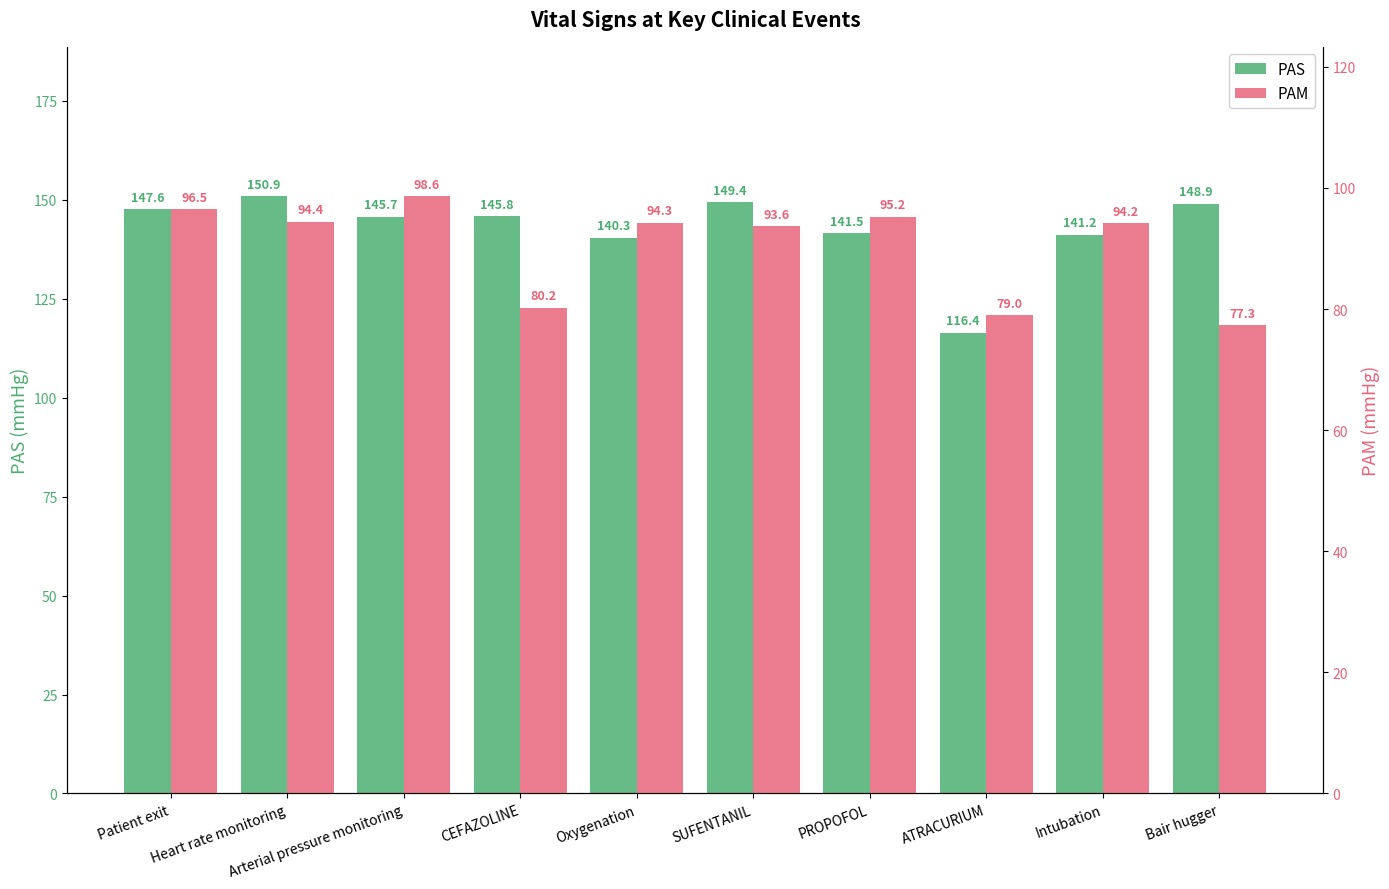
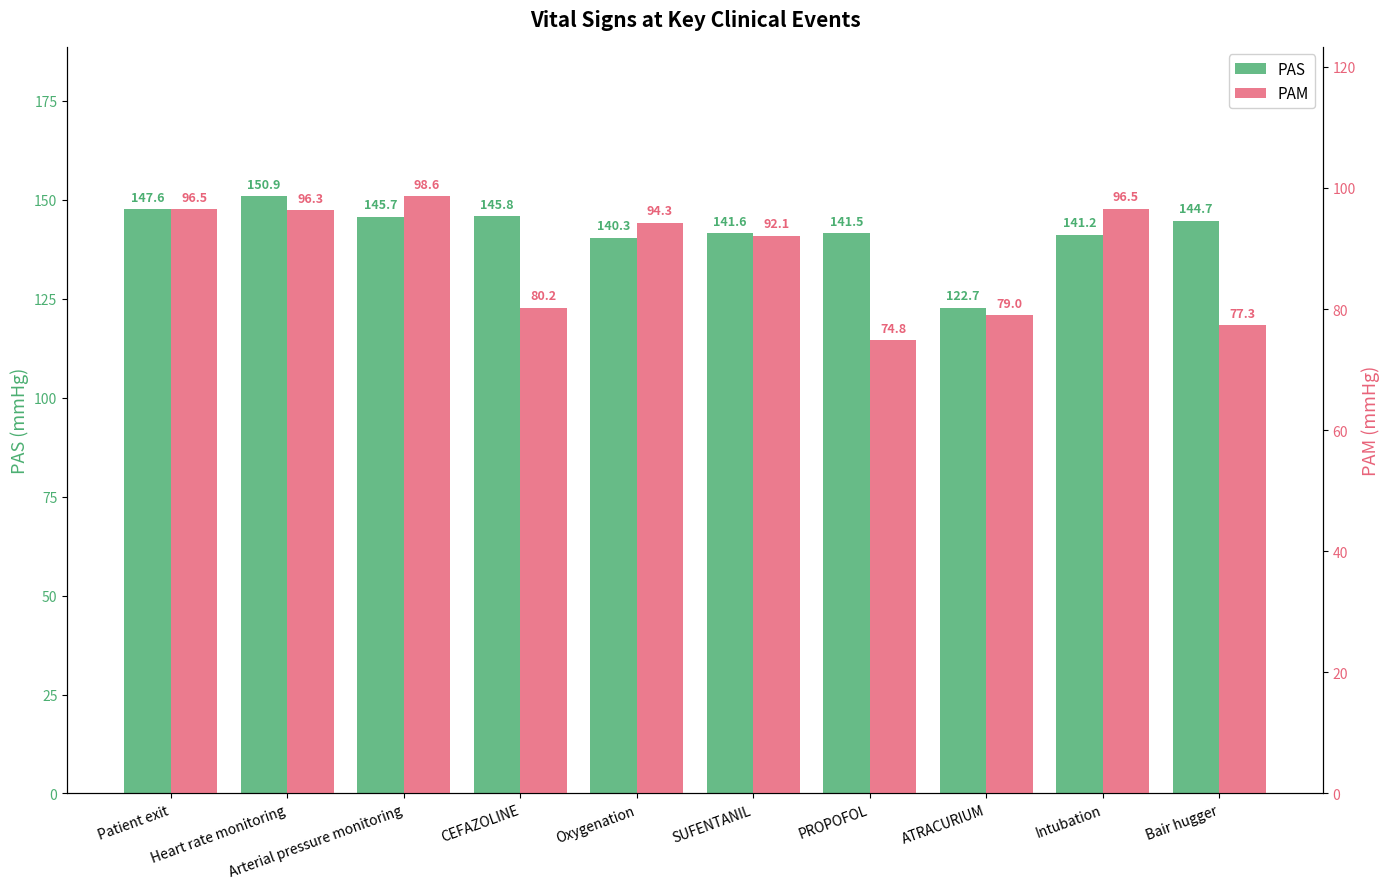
PAS, SUFENTANIL: 149.4 -> 141.6
PAS, ATRACURIUM: 116.4 -> 122.7
PAS, Bair hugger: 148.9 -> 144.7
PAM, Heart rate monitoring: 94.4 -> 96.3
PAM, SUFENTANIL: 93.6 -> 92.1
PAM, PROPOFOL: 95.2 -> 74.8
PAM, Intubation: 94.2 -> 96.5
